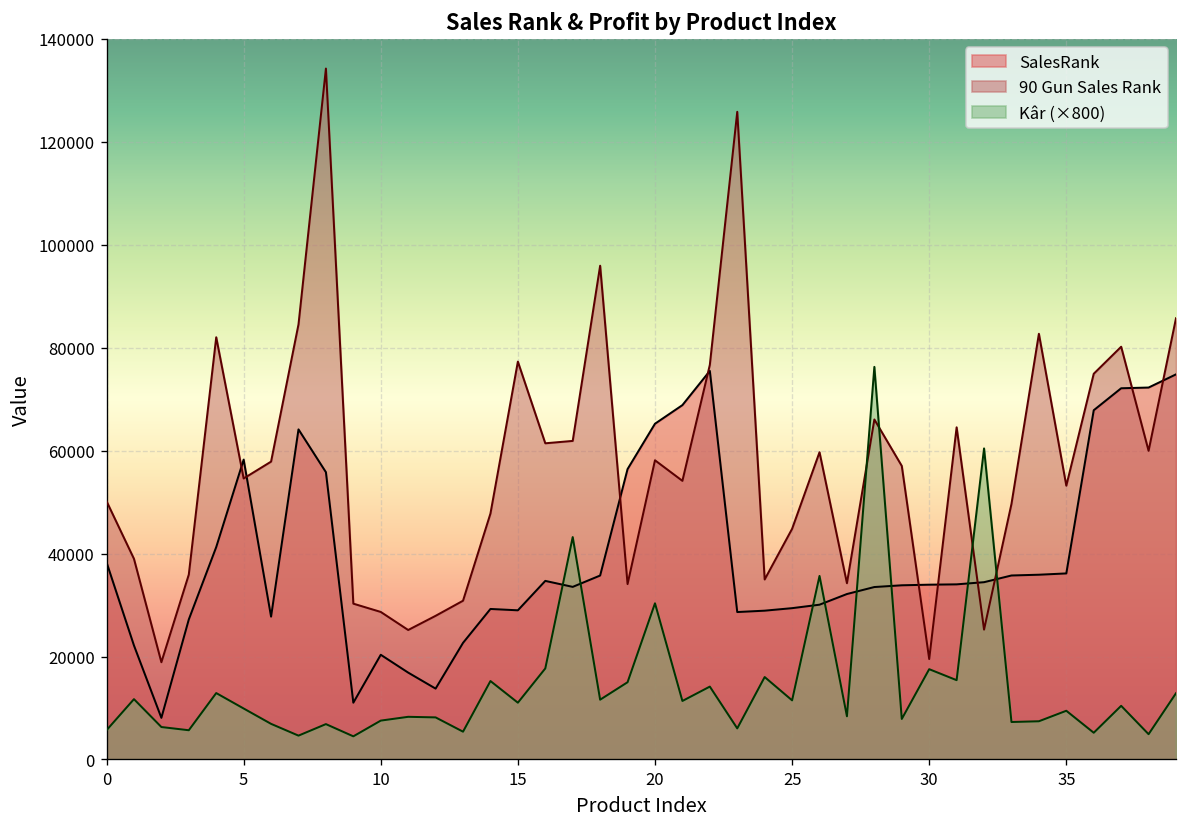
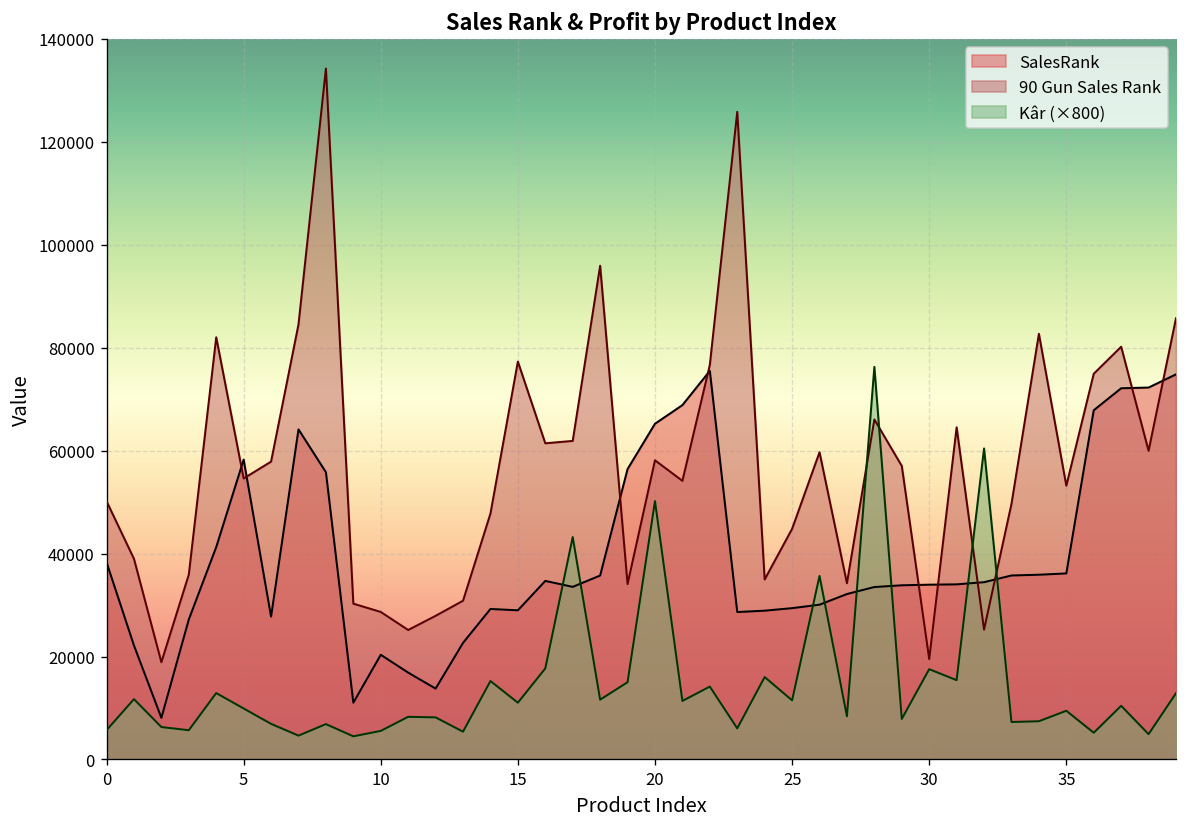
Kâr (×800), 10: 8000 -> 6000
Kâr (×800), 20: 30000 -> 50000
